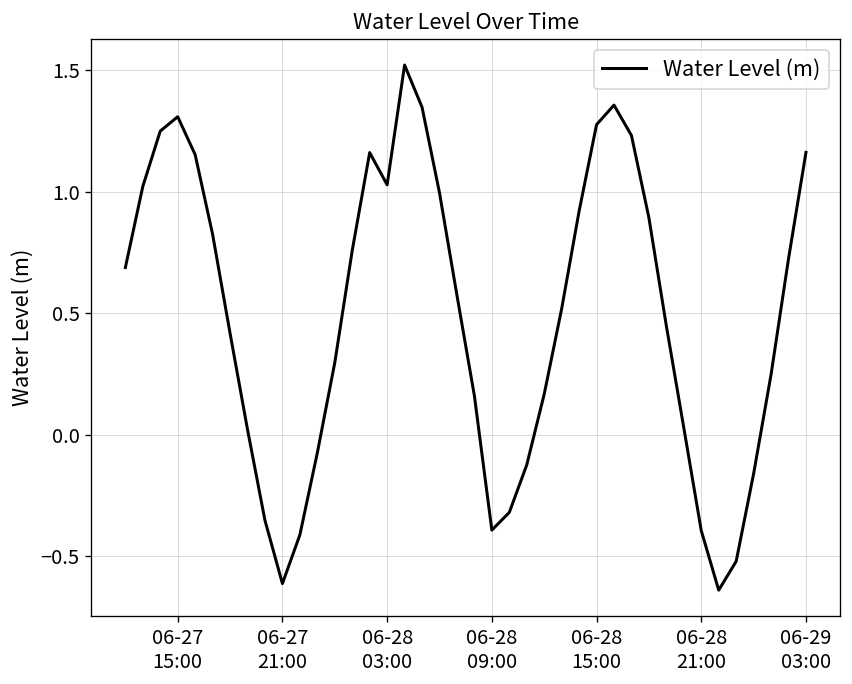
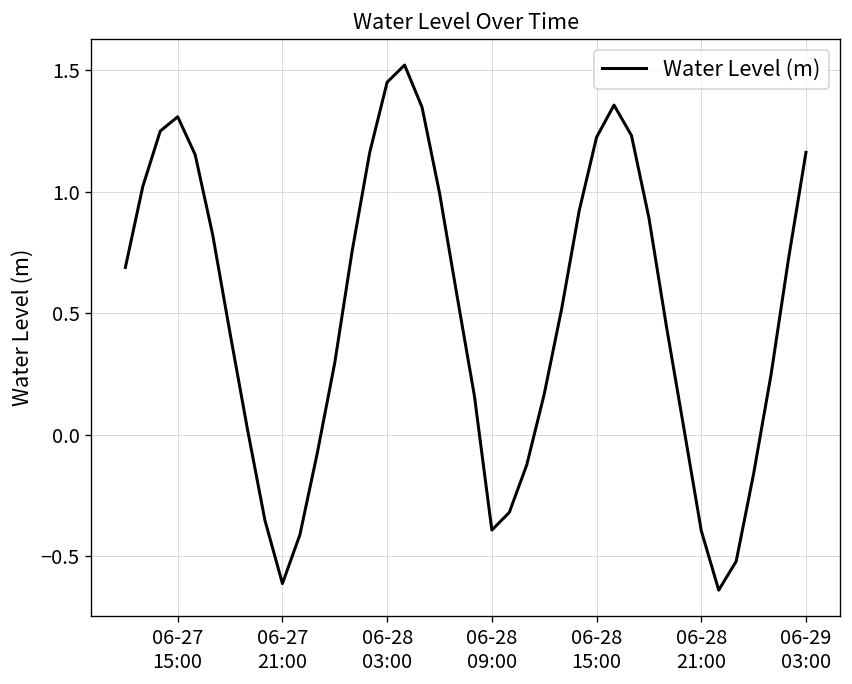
06-28 03:00: 1.03 -> 1.45
06-28 15:00: 1.28 -> 1.22
